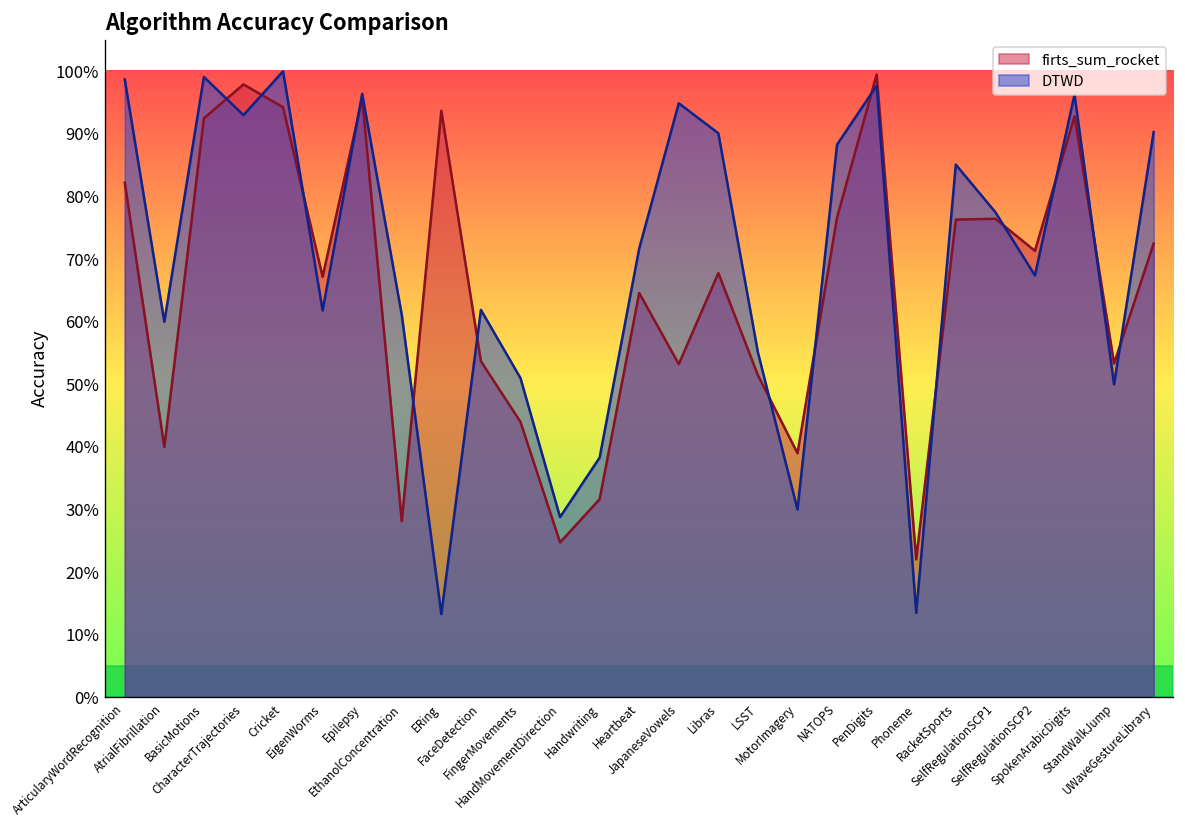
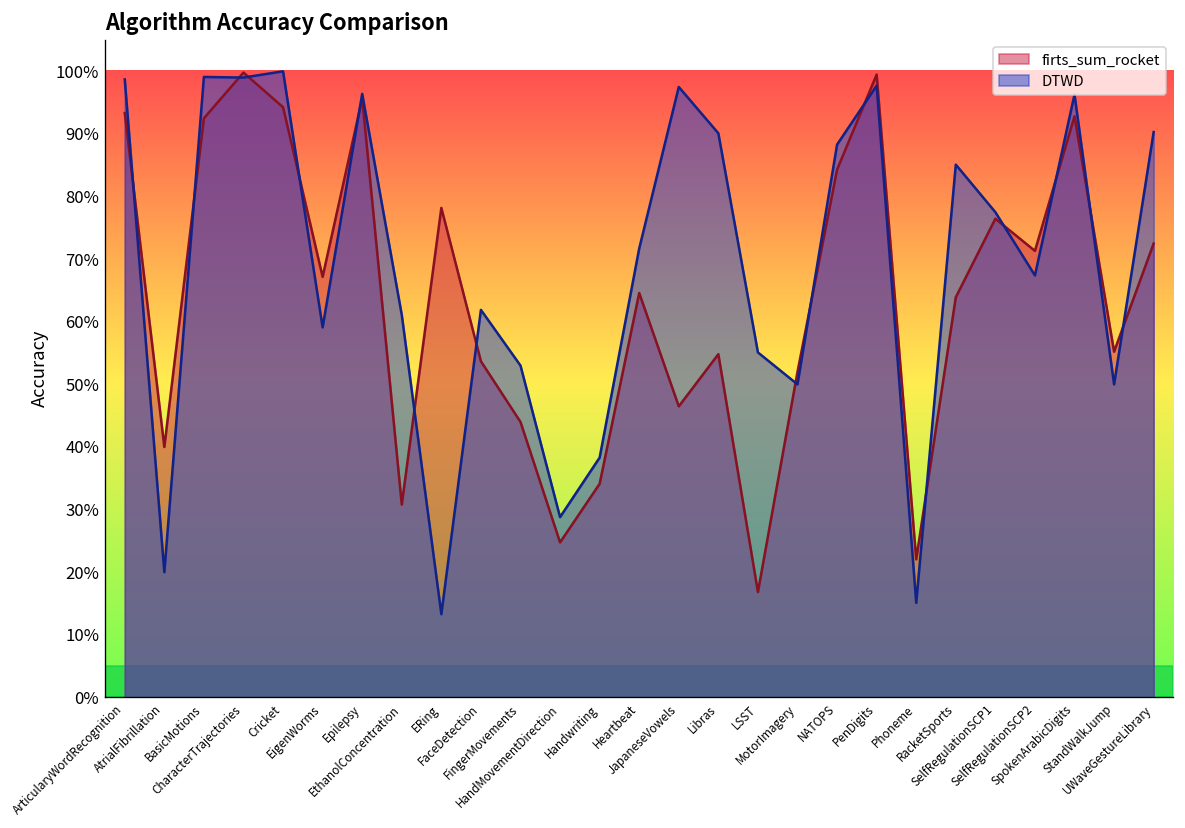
firts_sum_rocket, ArticularyWordRecognition: 82% -> 93%
DTWD, AtrialFibrillation: 60% -> 20%
firts_sum_rocket, CharacterTrajectories: 98% -> 100%
DTWD, CharacterTrajectories: 93% -> 99%
DTWD, EigenWorms: 62% -> 59%
firts_sum_rocket, EthanolConcentration: 28% -> 31%
firts_sum_rocket, ERing: 94% -> 78%
DTWD, FingerMovements: 51% -> 53%
firts_sum_rocket, Handwriting: 32% -> 34%
firts_sum_rocket, JapaneseVowels: 53% -> 46%
DTWD, JapaneseVowels: 95% -> 98%
firts_sum_rocket, Libras: 68% -> 55%
firts_sum_rocket, LSST: 51% -> 17%
firts_sum_rocket, MotorImagery: 39% -> 52%
DTWD, MotorImagery: 30% -> 50%
firts_sum_rocket, NATOPS: 77% -> 84%
DTWD, Phoneme: 14% -> 15%
firts_sum_rocket, RacketSports: 76% -> 64%
firts_sum_rocket, StandWalkJump: 53% -> 55%
